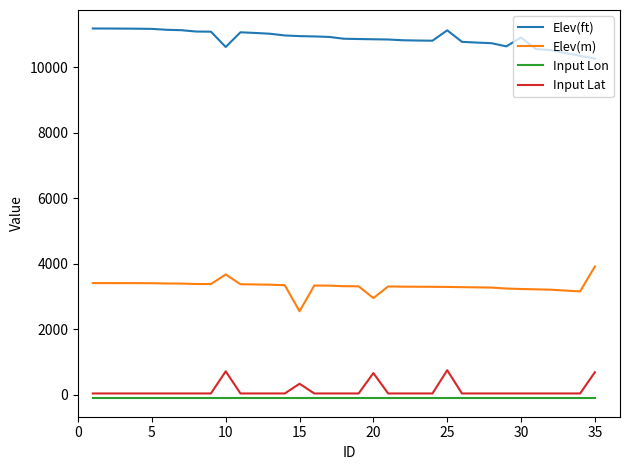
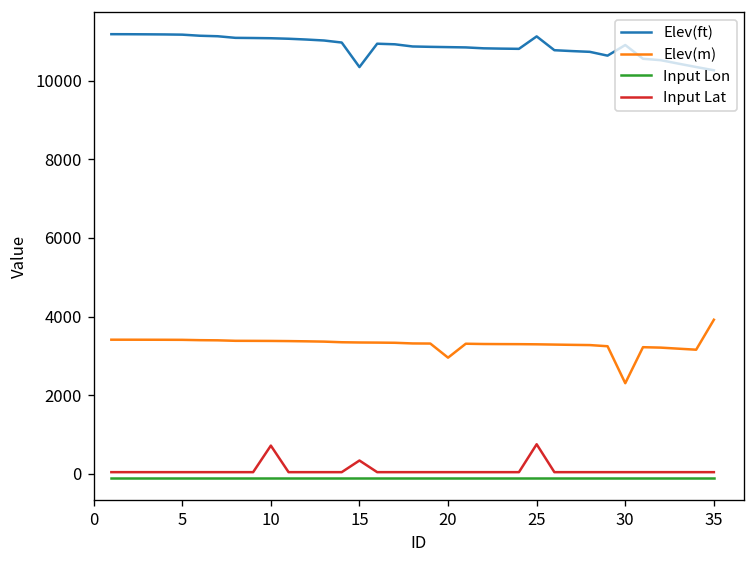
Elev(ft), 10: 10600 -> 11100
Elev(m), 10: 3700 -> 3400
Elev(ft), 15: 11000 -> 10300
Elev(m), 15: 2500 -> 3300
Input Lat, 20: 700 -> 0
Elev(m), 30: 3200 -> 2300
Input Lat, 35: 700 -> 0
